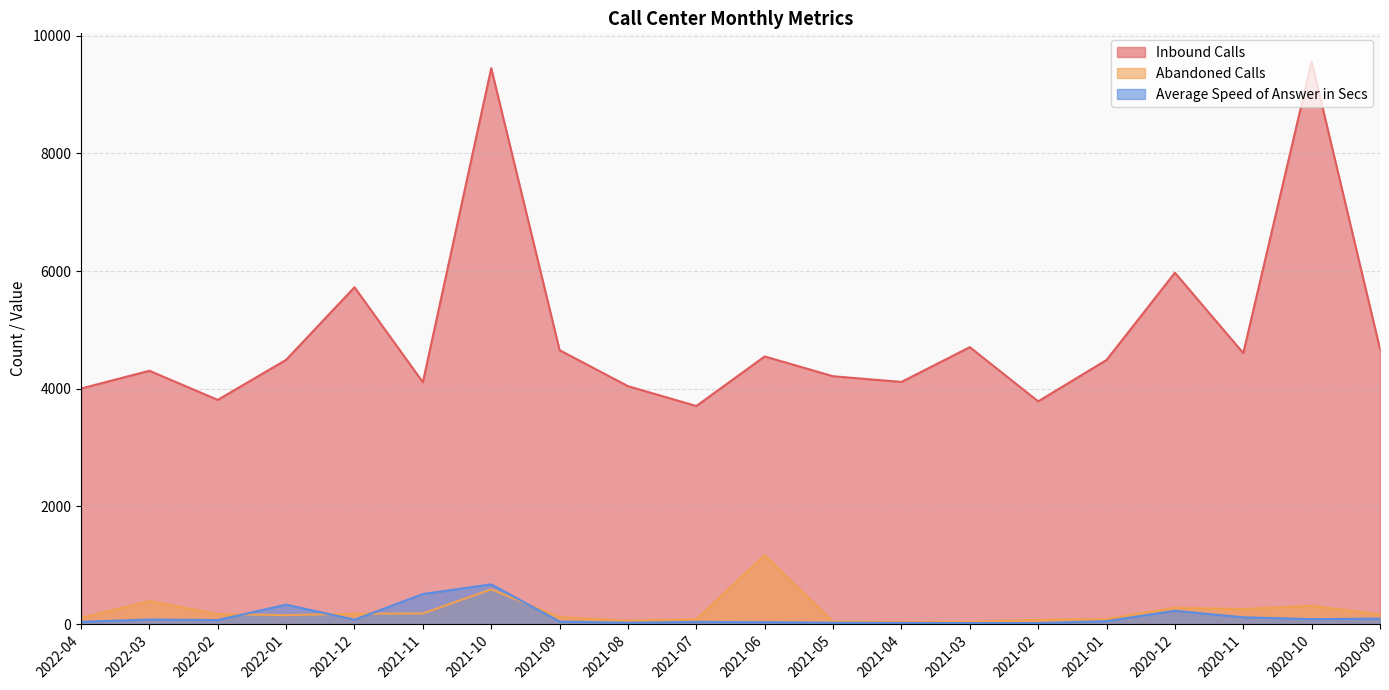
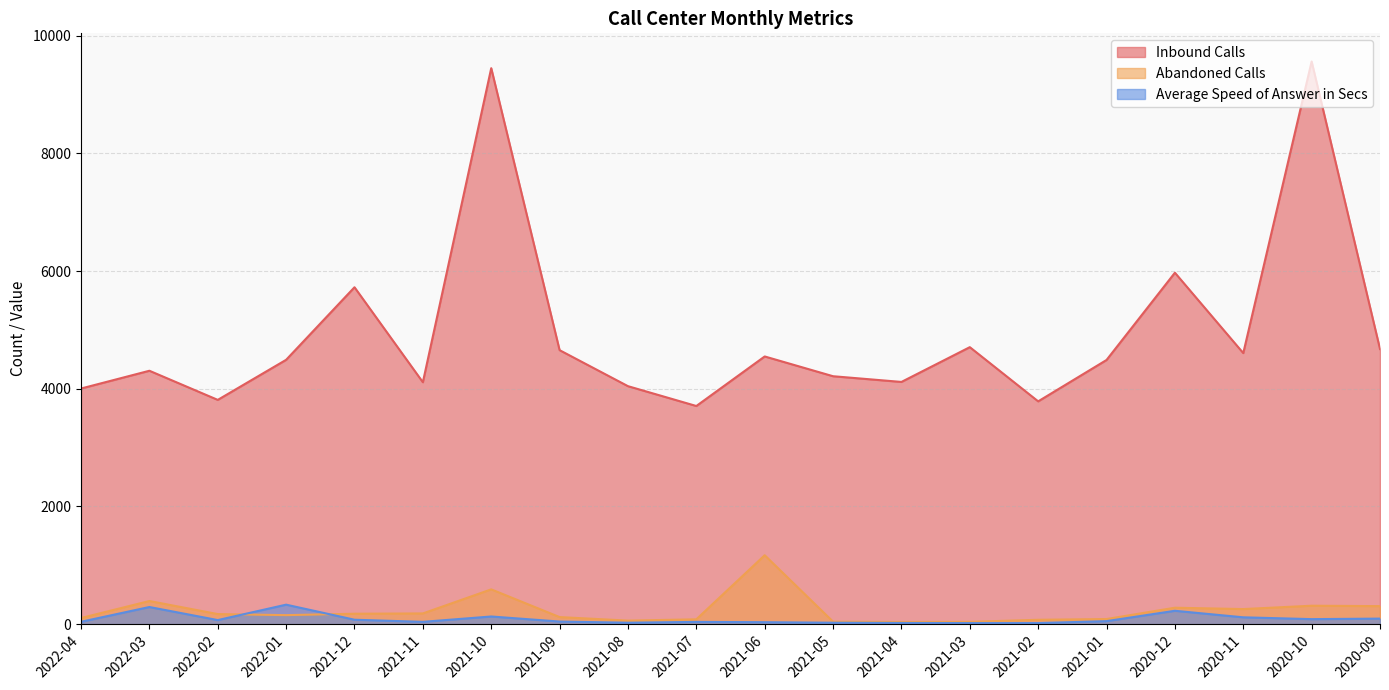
Average Speed of Answer in Secs, 2022-03: 100 -> 300
Average Speed of Answer in Secs, 2021-11: 500 -> 0
Average Speed of Answer in Secs, 2021-10: 700 -> 100
Abandoned Calls, 2020-09: 200 -> 300
